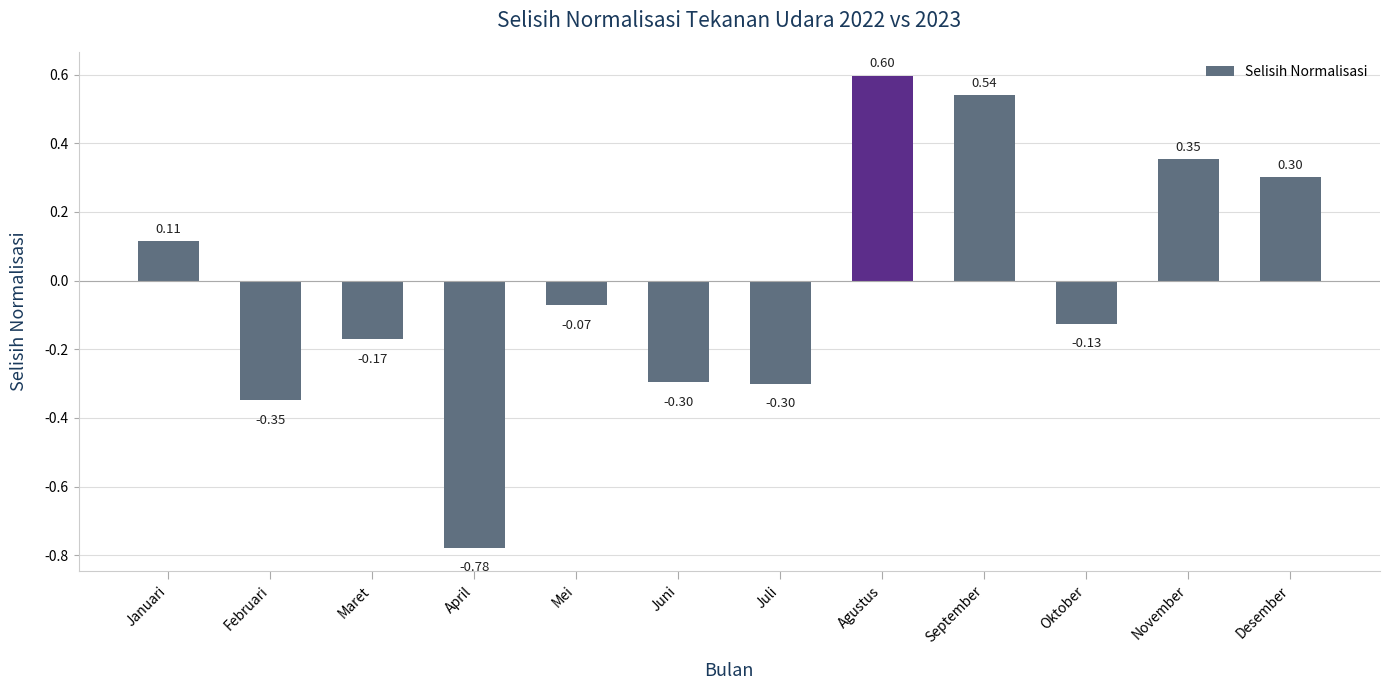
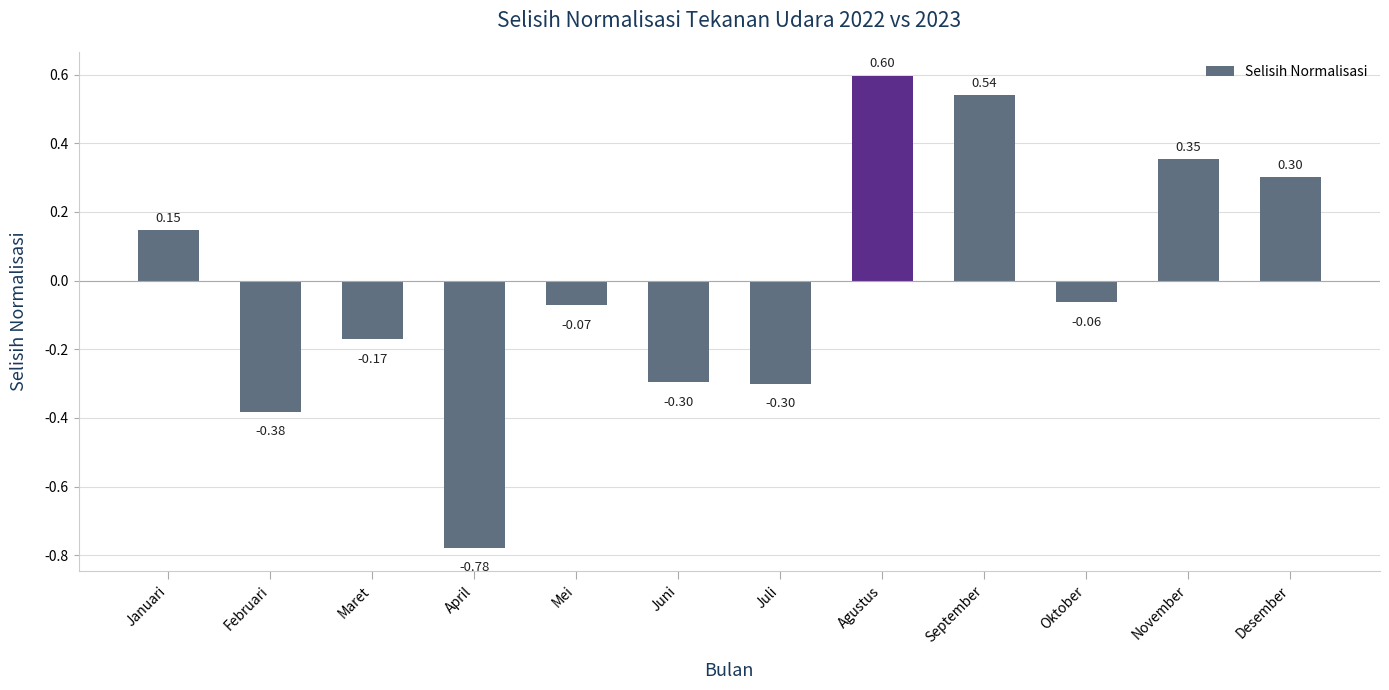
Januari: 0.11 -> 0.15
Februari: -0.35 -> -0.38
Oktober: -0.13 -> -0.06
